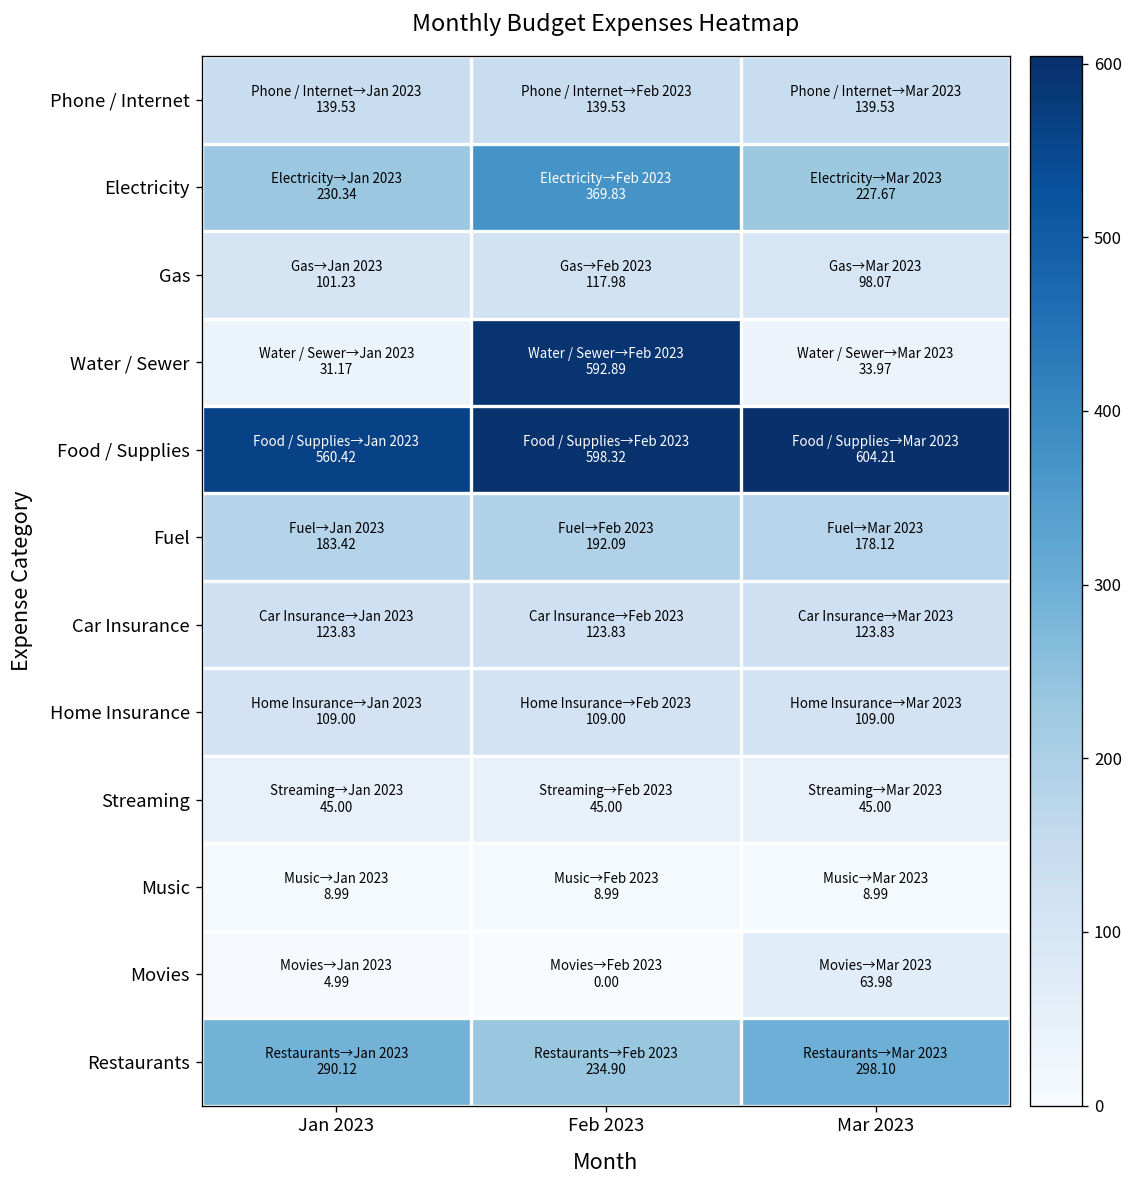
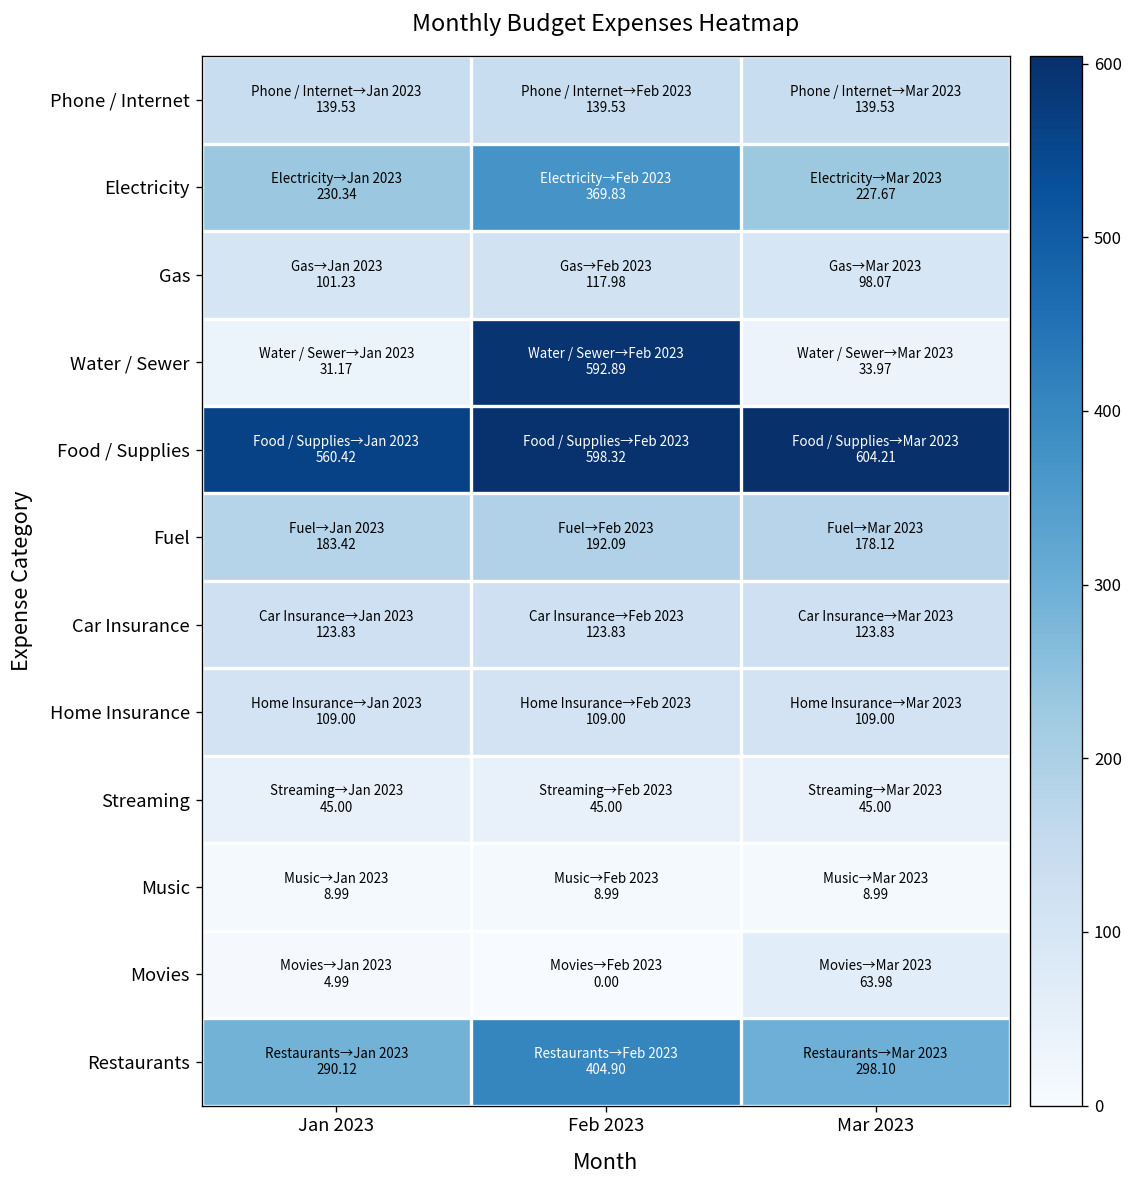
Restaurants, Feb 2023: 234.90 -> 404.90
